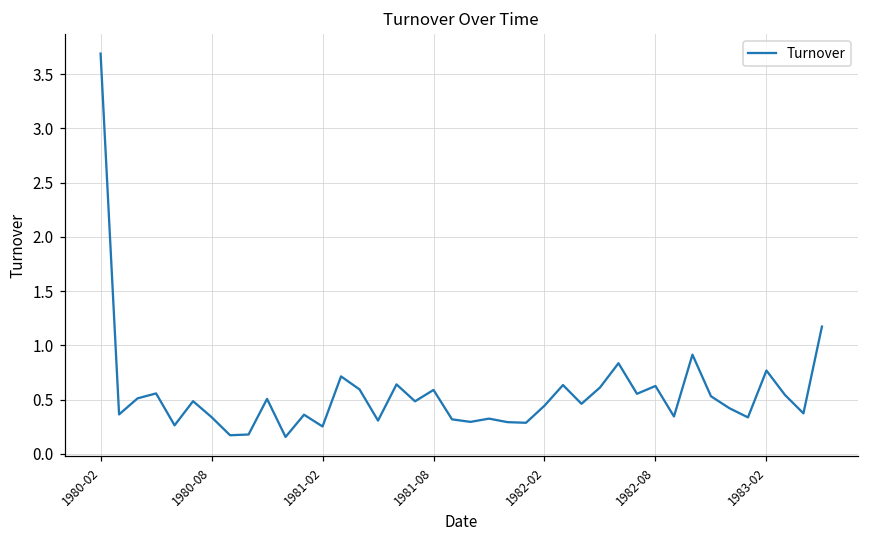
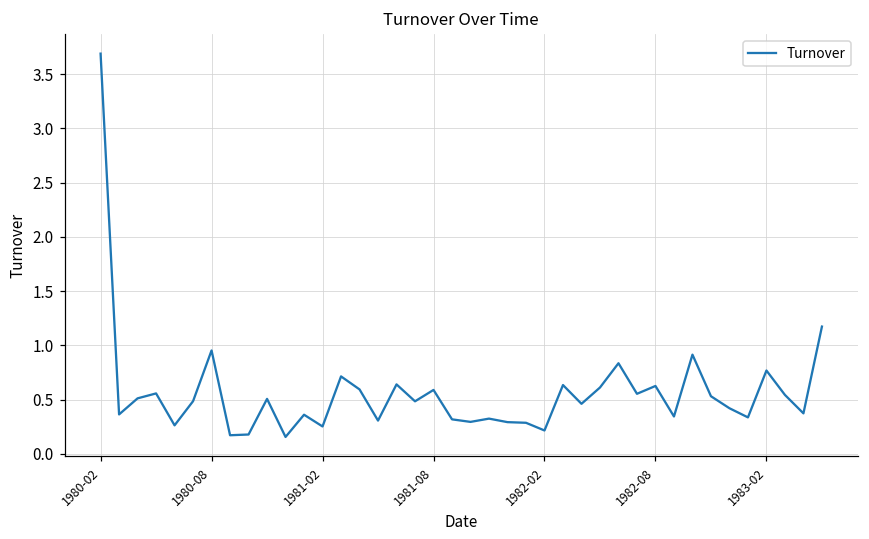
1980-08: 0.3 -> 1.0
1982-02: 0.4 -> 0.2
